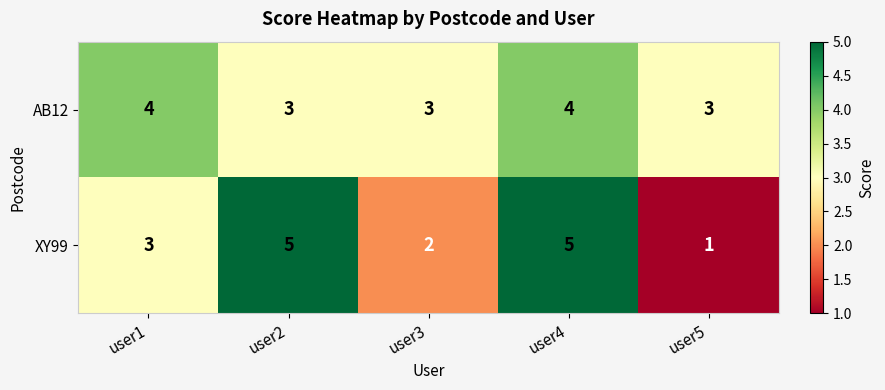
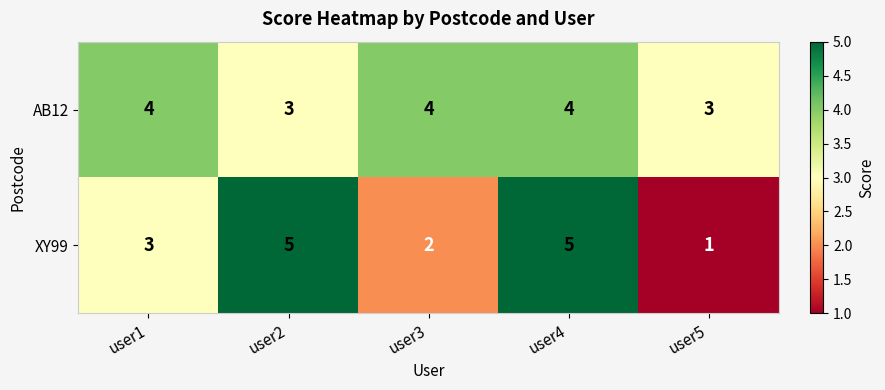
AB12, user3: 3 -> 4
